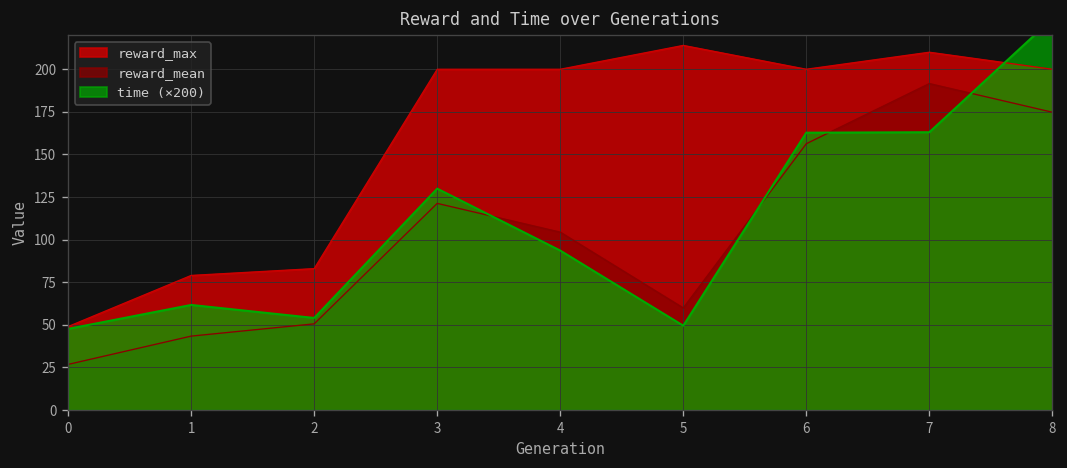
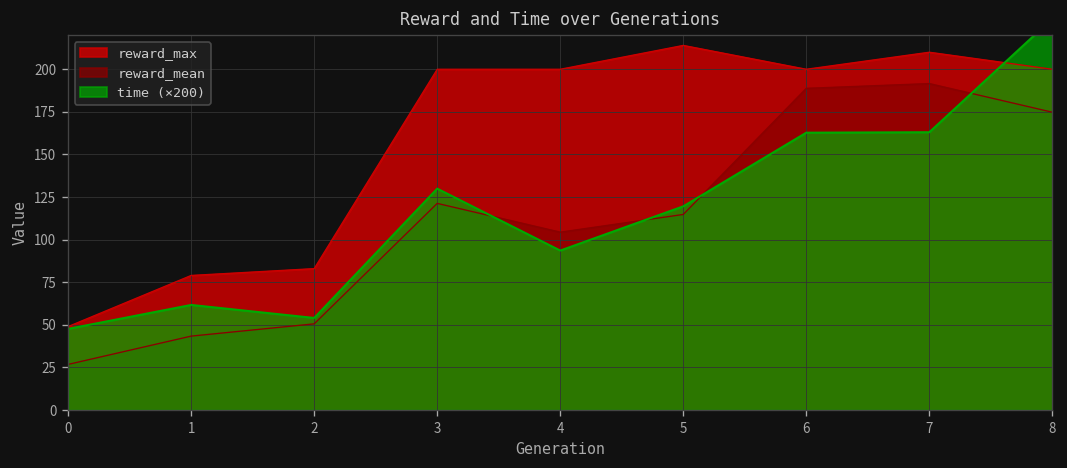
reward_mean, 5: 60 -> 115
time (×200), 5: 50 -> 120
reward_mean, 6: 156 -> 189
